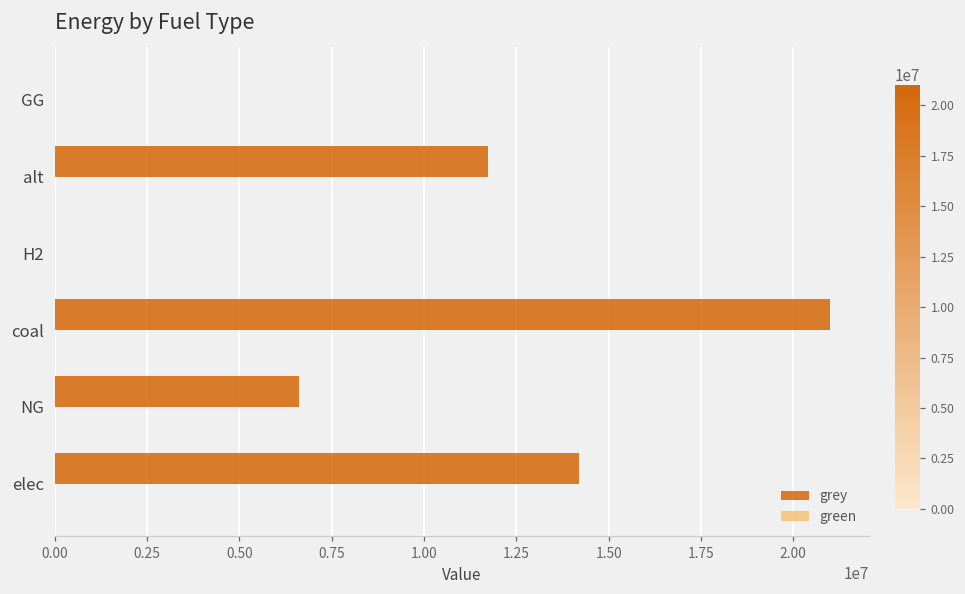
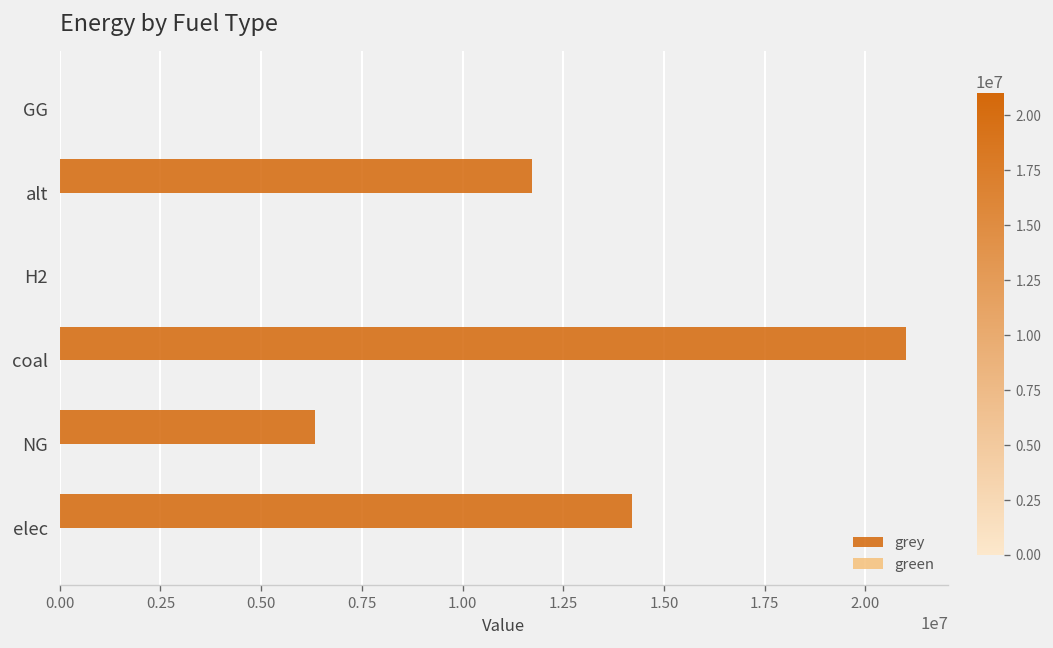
grey, NG: 6600000 -> 6300000
